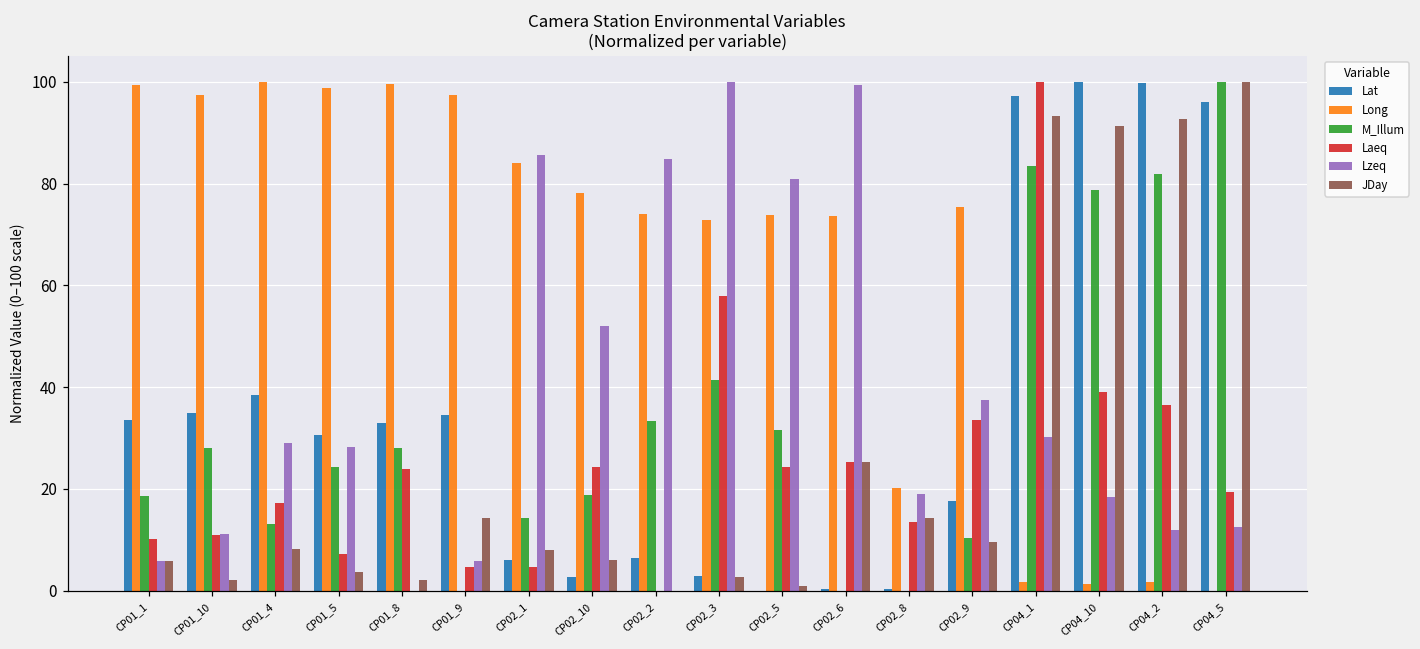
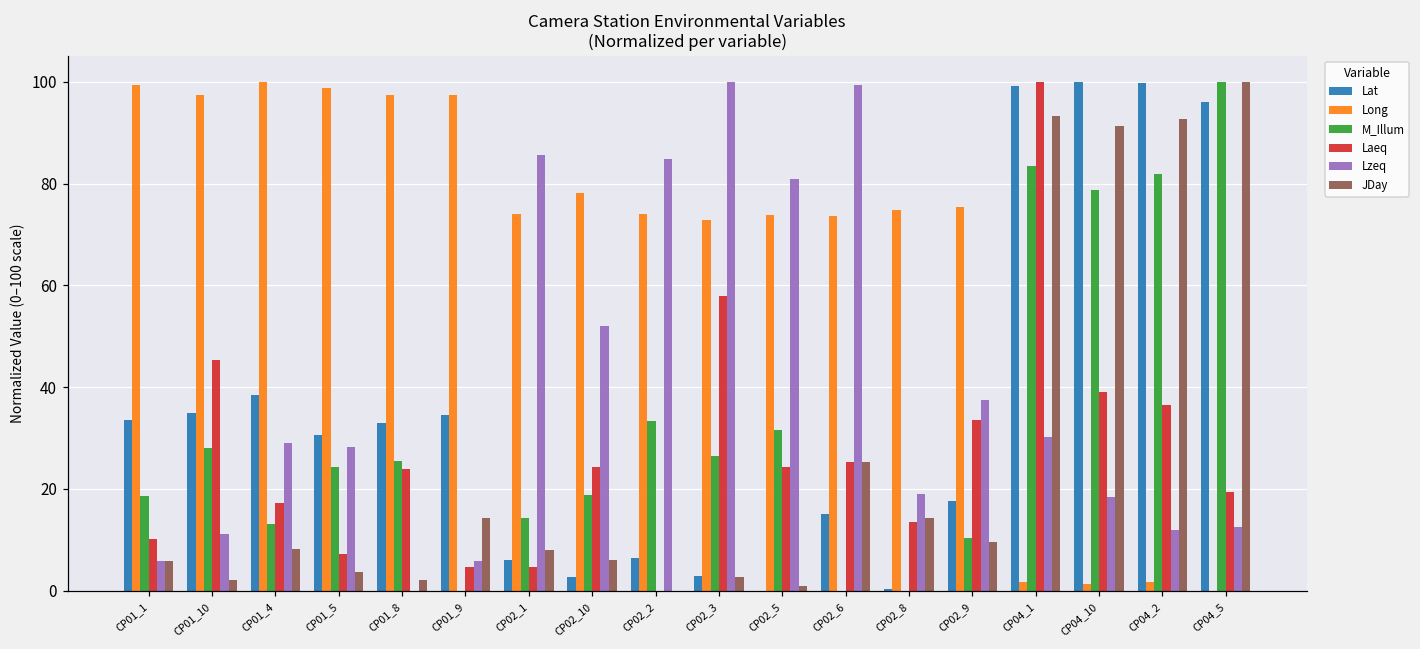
Laeq, CP01_10: 11 -> 45
Long, CP01_8: 100 -> 97
M_Illum, CP01_8: 28 -> 26
Long, CP02_1: 84 -> 74
M_Illum, CP02_3: 41 -> 26
Lat, CP02_6: 0 -> 15
Long, CP02_8: 20 -> 75
Lat, CP04_1: 97 -> 99
